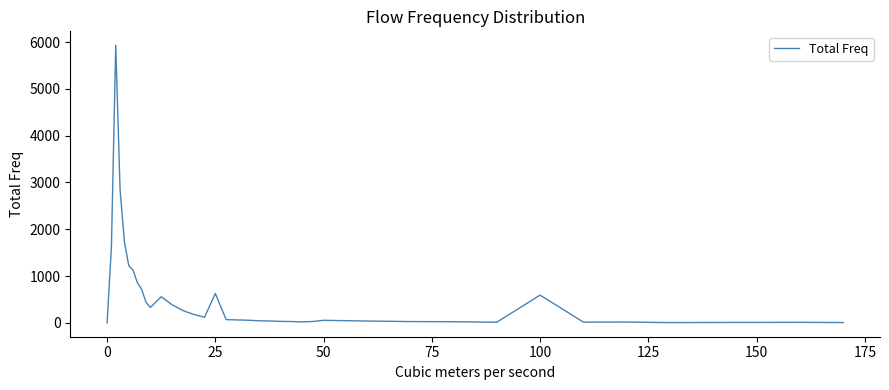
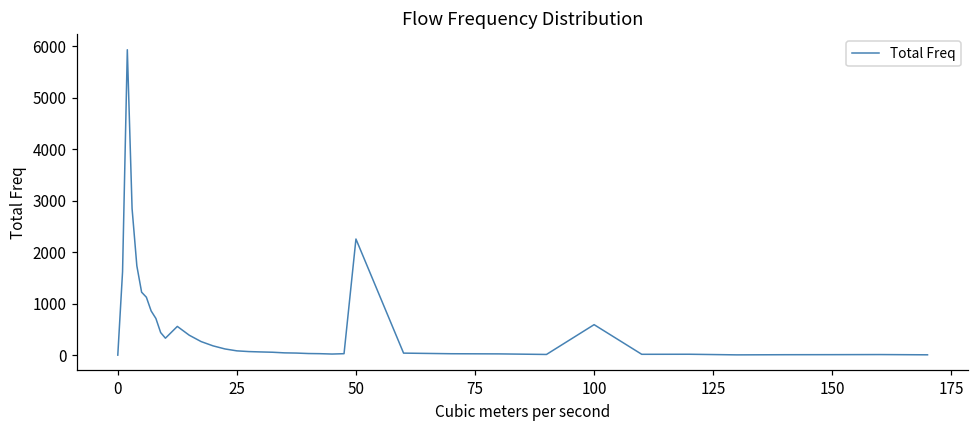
25: 600 -> 100
50: 100 -> 2300
